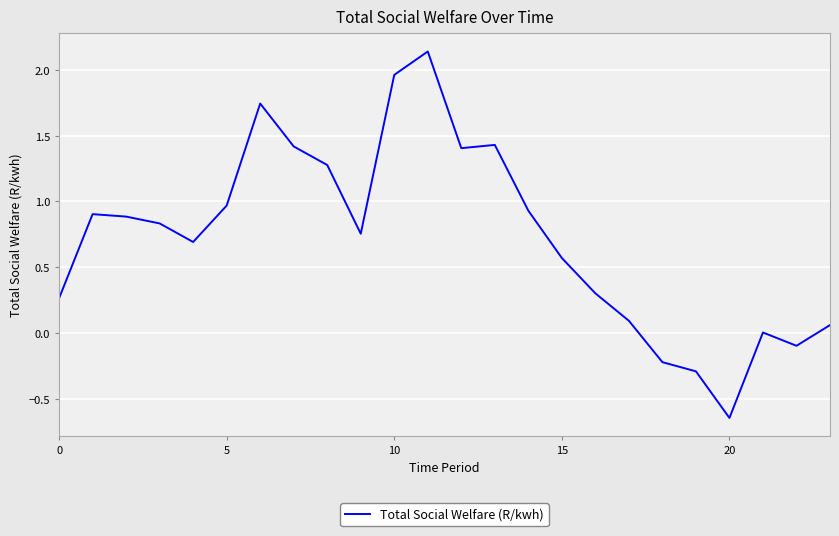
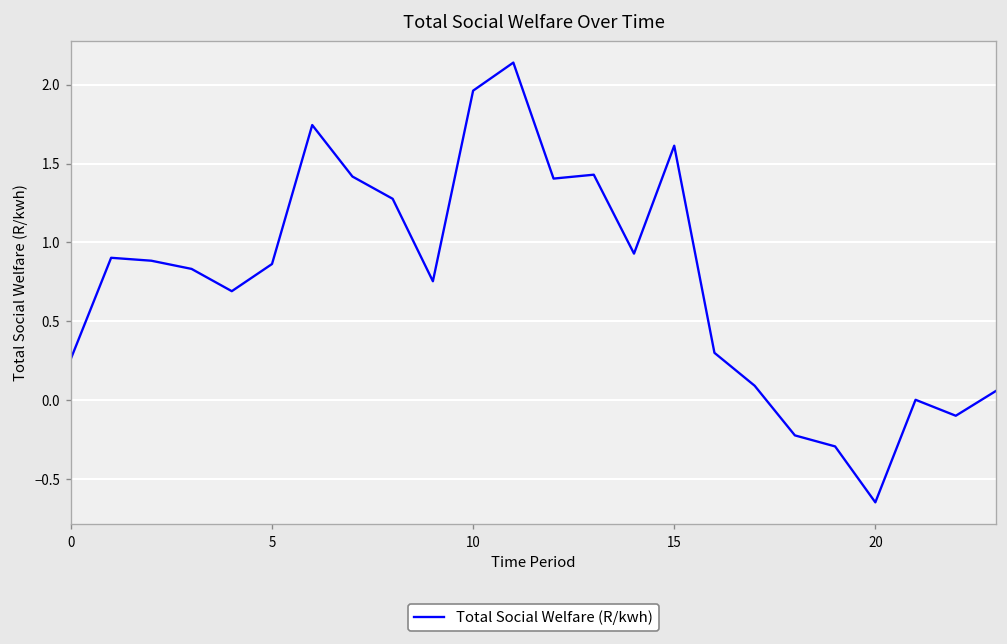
5: 0.97 -> 0.86
15: 0.57 -> 1.61
